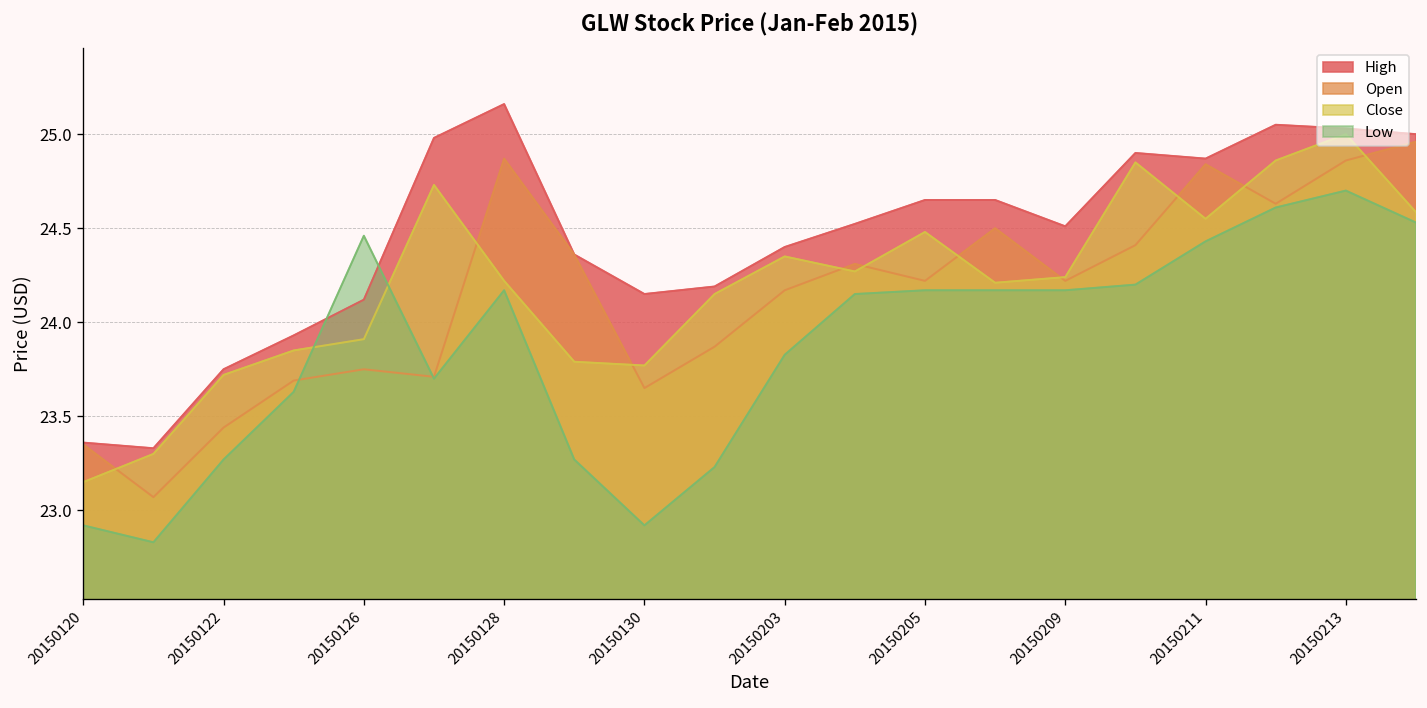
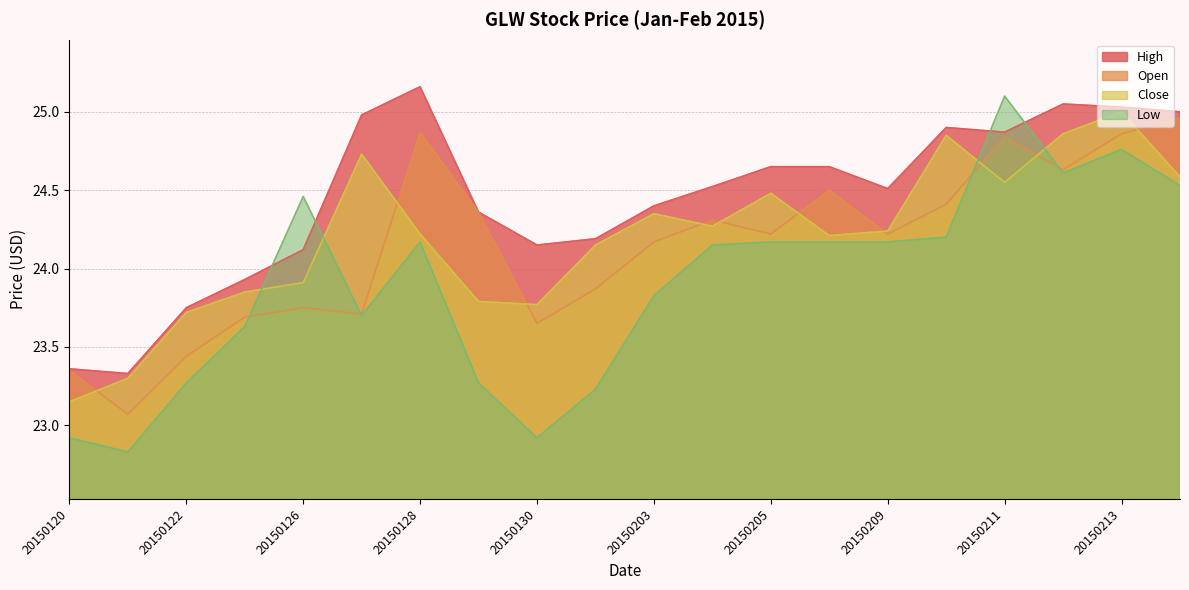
Low, 20150211: 24.43 -> 25.10
Low, 20150213: 24.70 -> 24.76
